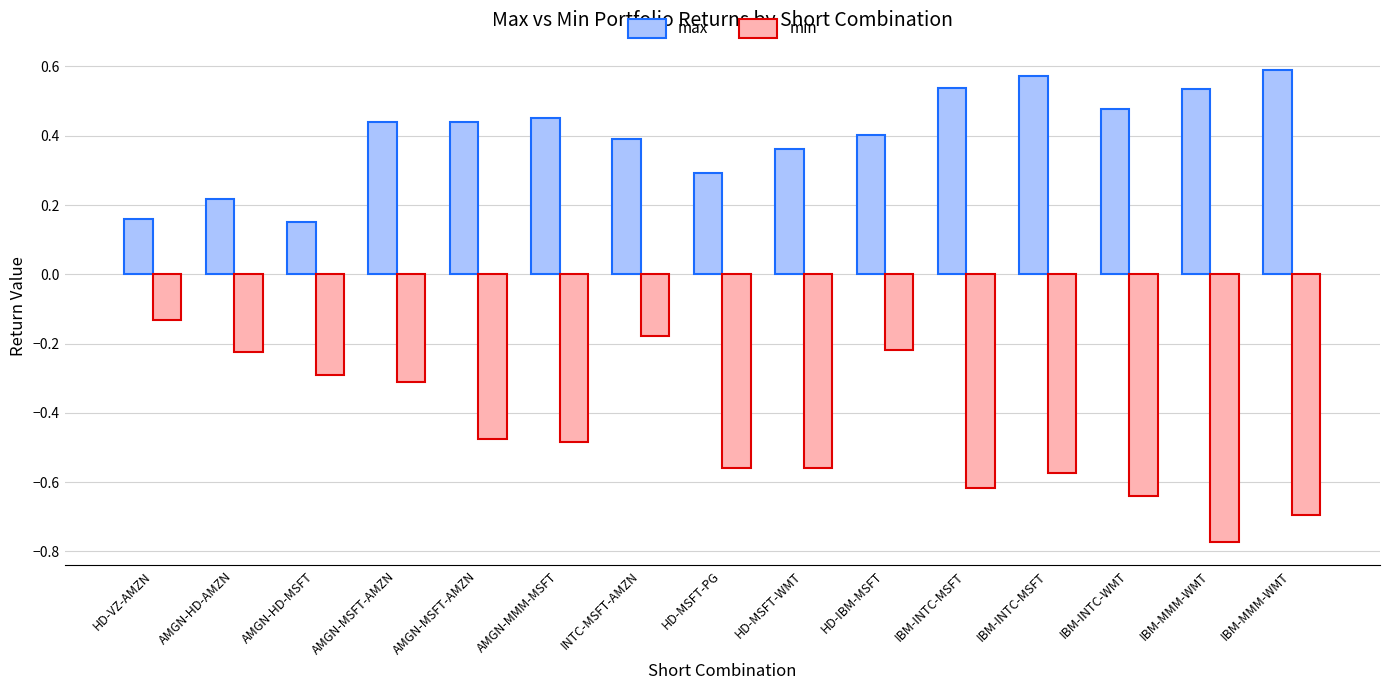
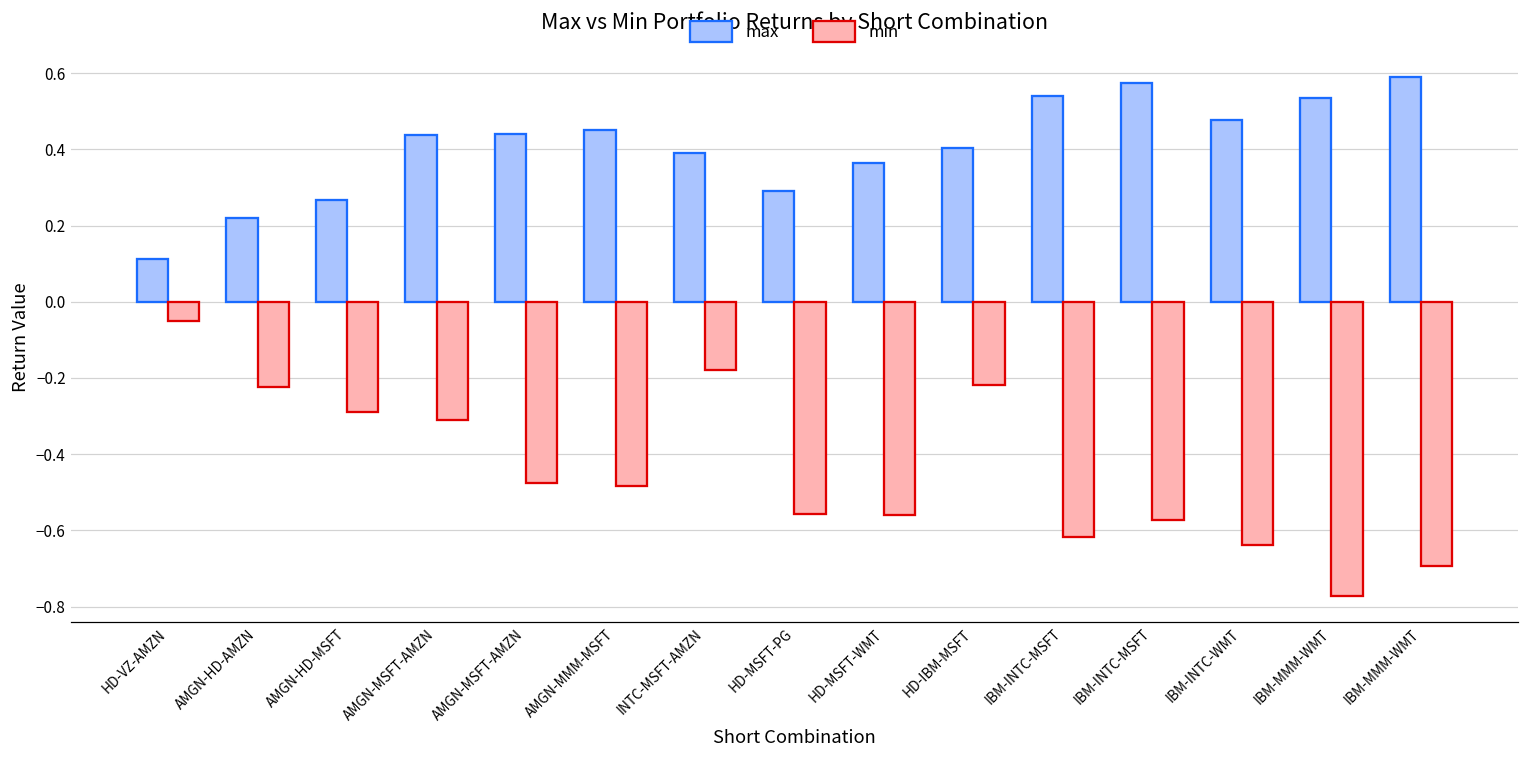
max, HD-VZ-AMZN: 0.16 -> 0.11
min, HD-VZ-AMZN: -0.13 -> -0.05
max, AMGN-HD-MSFT: 0.15 -> 0.27
